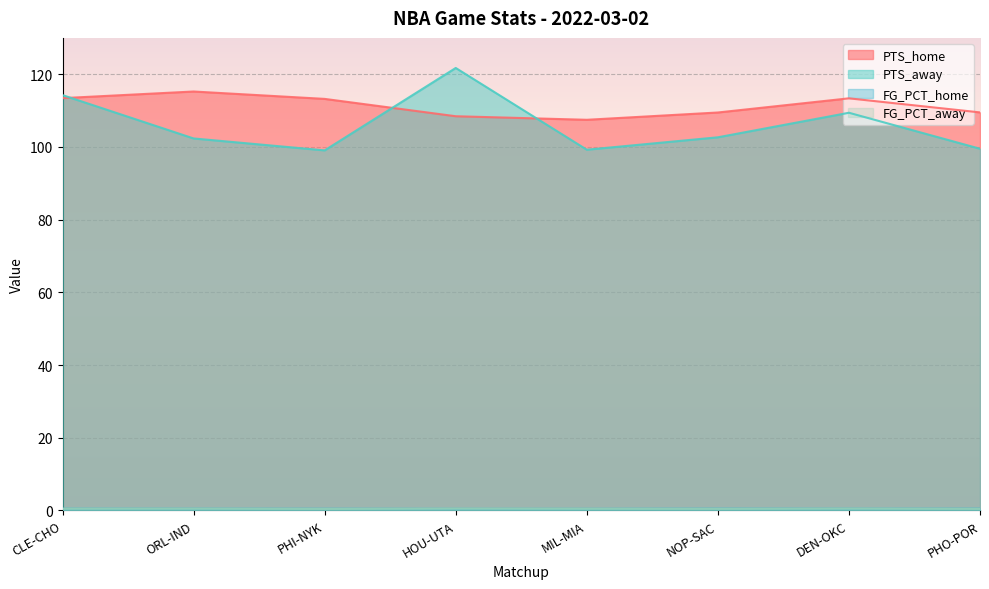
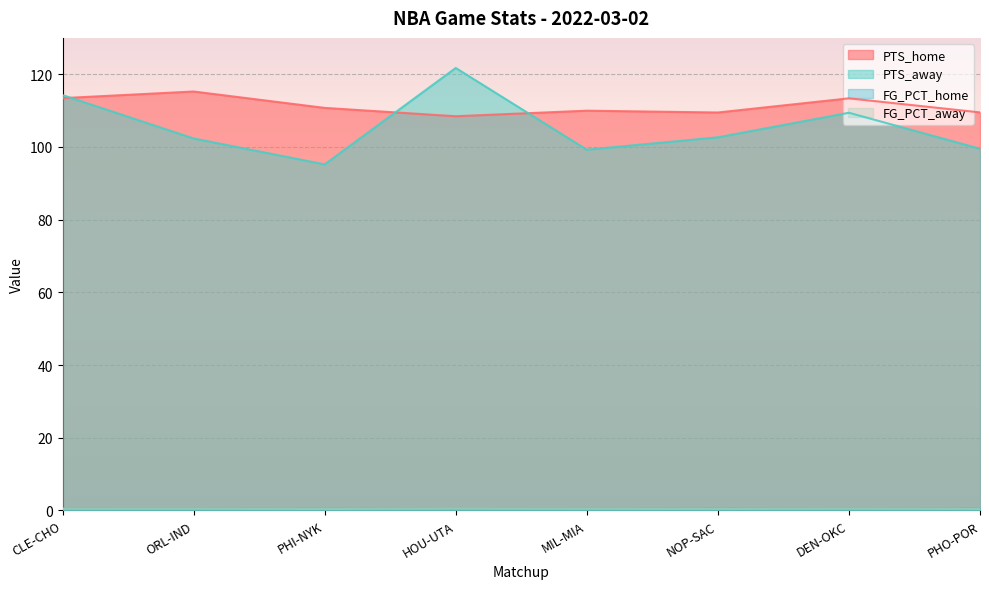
PTS_home, PHI-NYK: 113 -> 111
PTS_away, PHI-NYK: 99 -> 95
PTS_home, MIL-MIA: 107 -> 110
